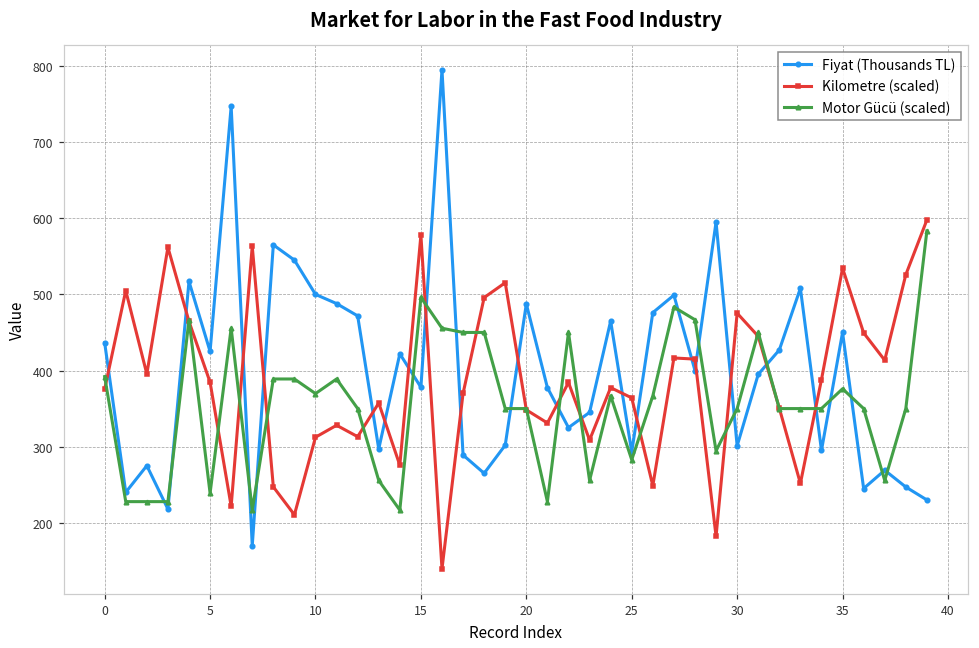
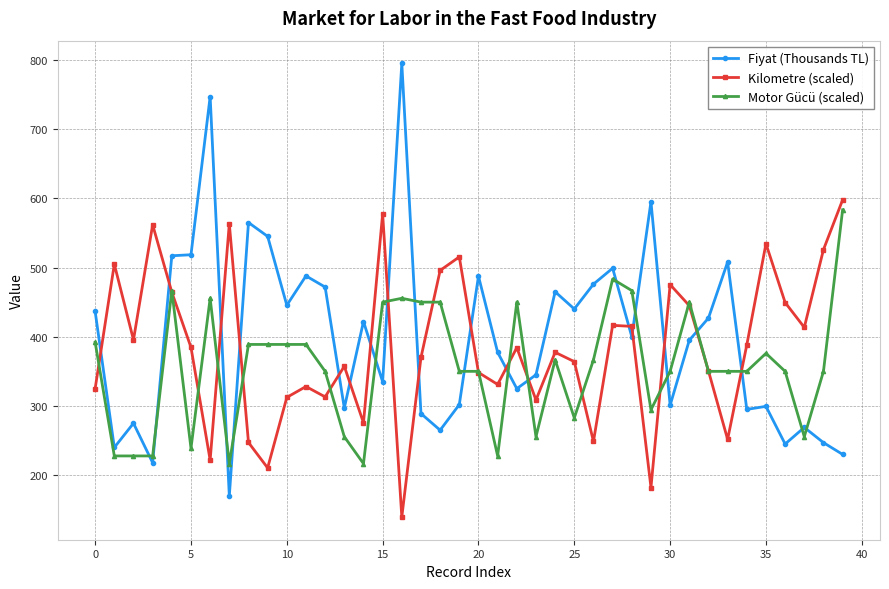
Kilometre (scaled), 0: 380 -> 330
Fiyat (Thousands TL), 5: 430 -> 520
Fiyat (Thousands TL), 10: 500 -> 450
Motor Gücü (scaled), 10: 370 -> 390
Fiyat (Thousands TL), 15: 380 -> 330
Motor Gücü (scaled), 15: 500 -> 450
Fiyat (Thousands TL), 25: 290 -> 440
Fiyat (Thousands TL), 35: 450 -> 300
